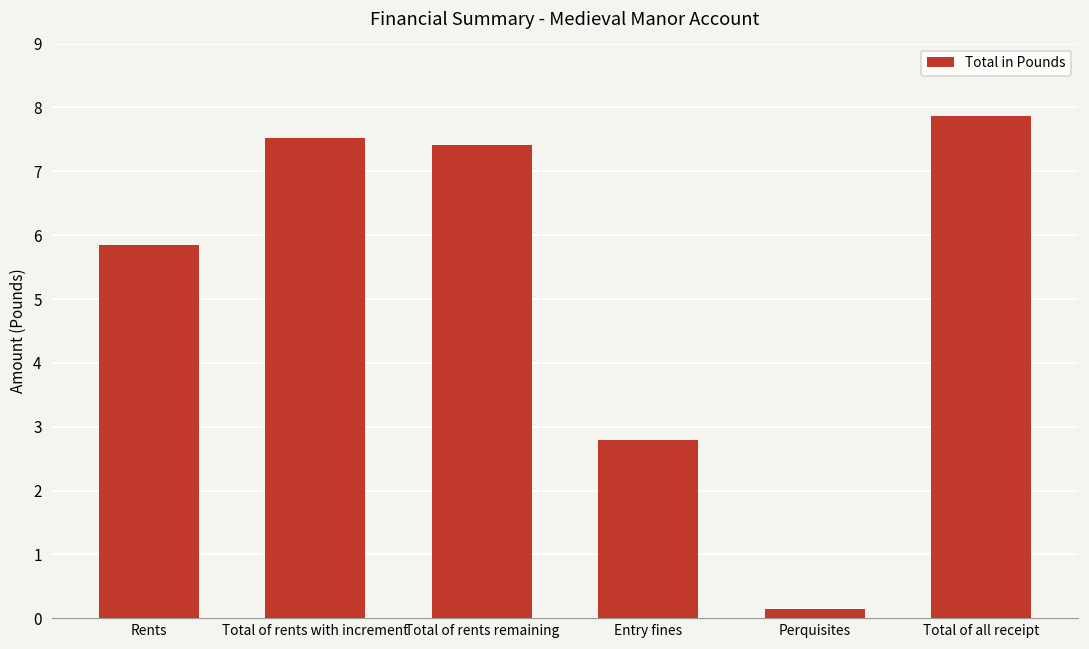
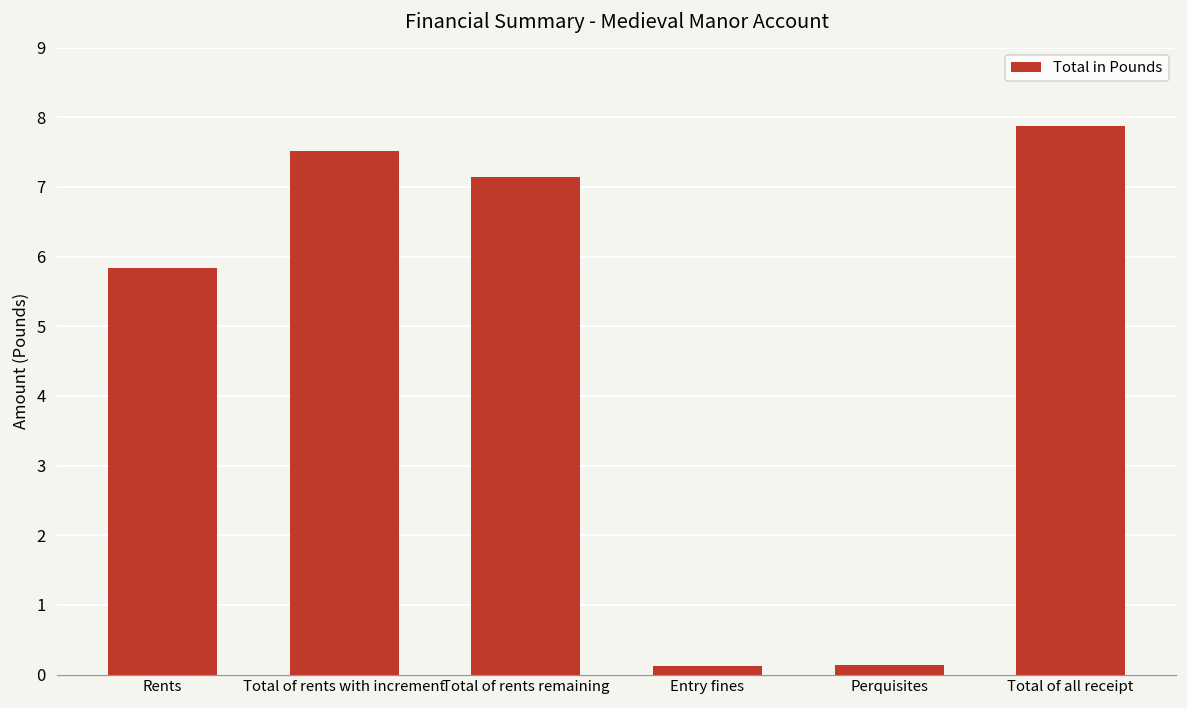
Total of rents remaining: 7.4 -> 7.1
Entry fines: 2.8 -> 0.1
